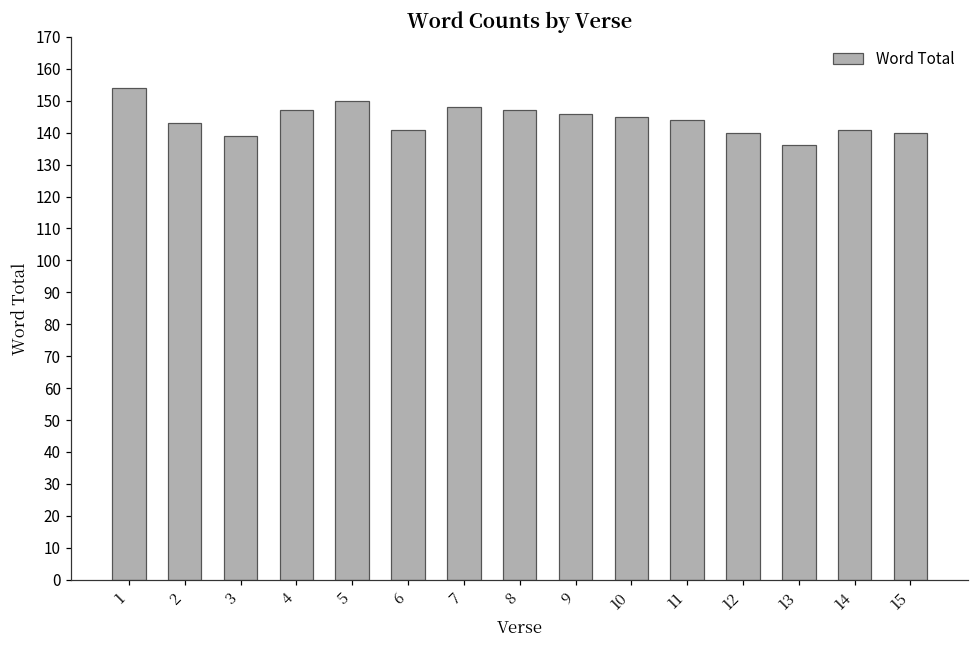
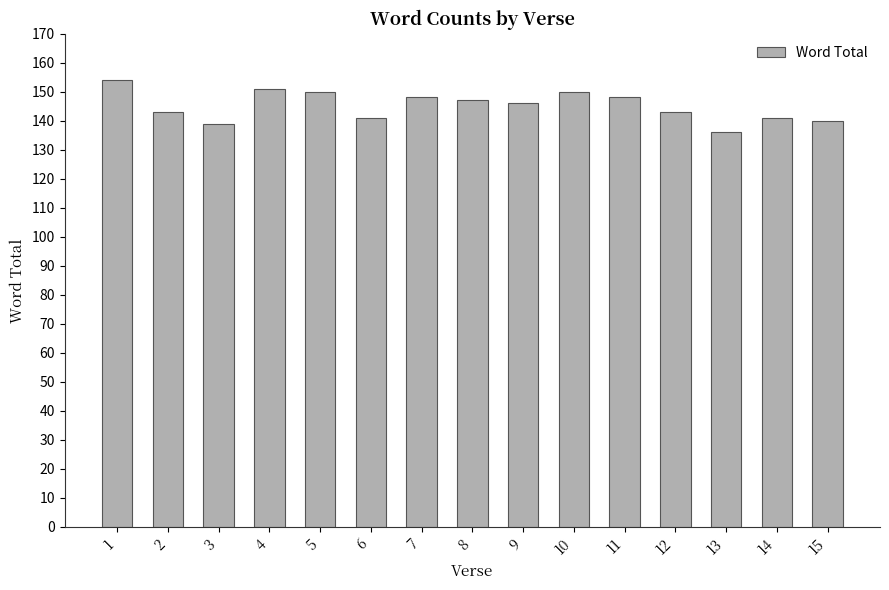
4: 147 -> 151
10: 145 -> 150
11: 144 -> 148
12: 140 -> 143
